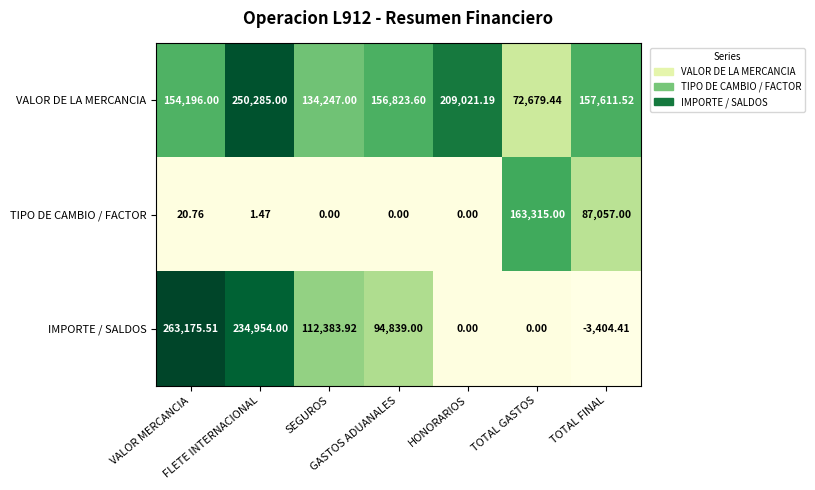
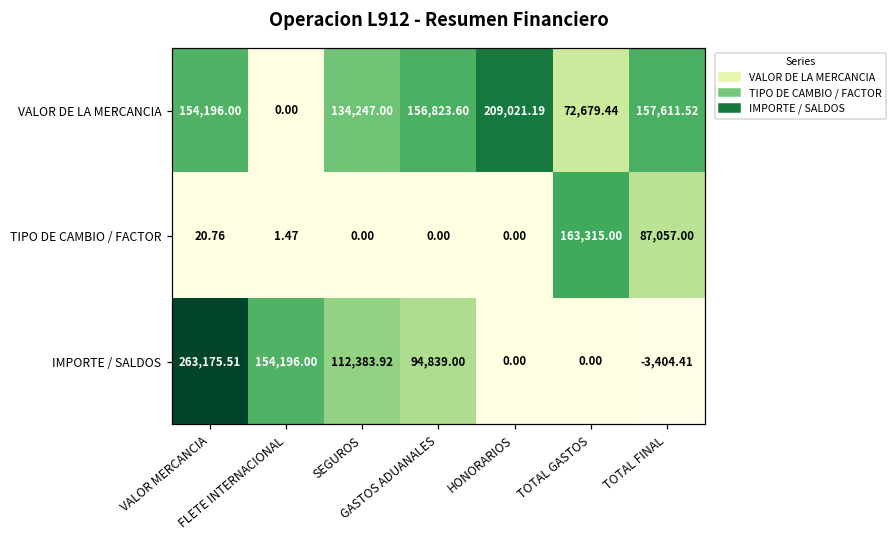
VALOR DE LA MERCANCIA, FLETE INTERNACIONAL: 250,285.00 -> 0.00
IMPORTE / SALDOS, FLETE INTERNACIONAL: 234,954.00 -> 154,196.00
